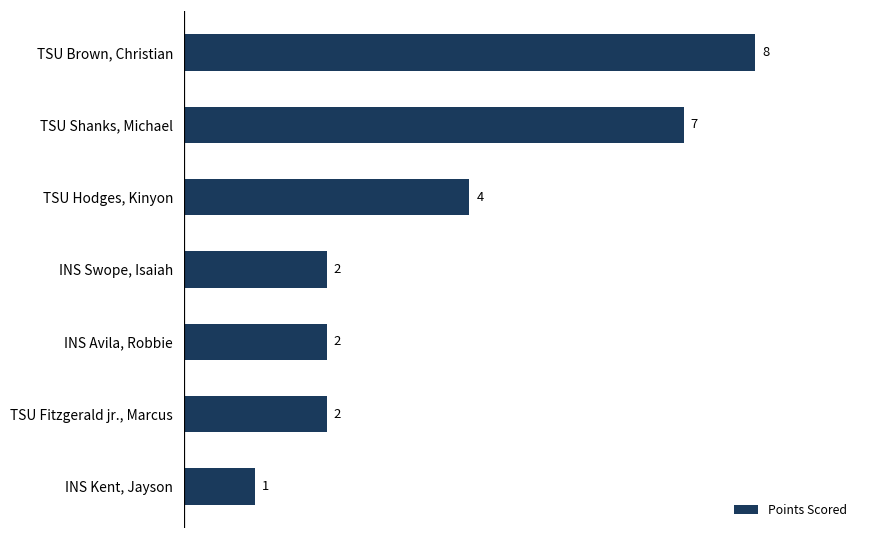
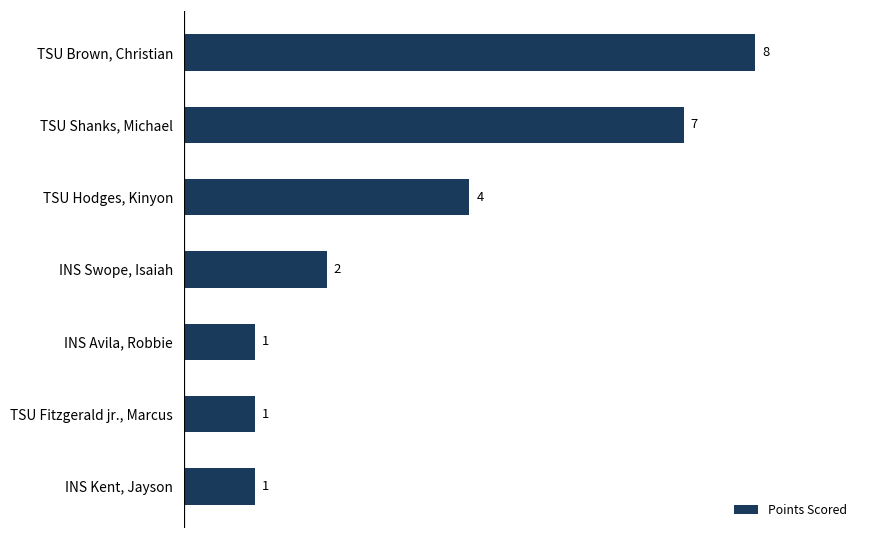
INS Avila, Robbie: 2 -> 1
TSU Fitzgerald jr., Marcus: 2 -> 1
